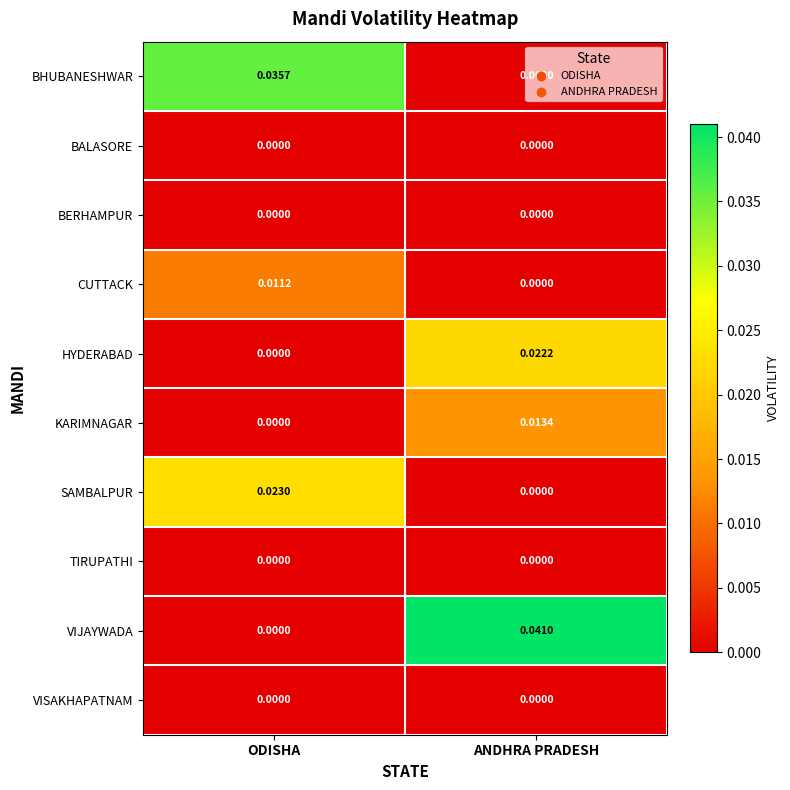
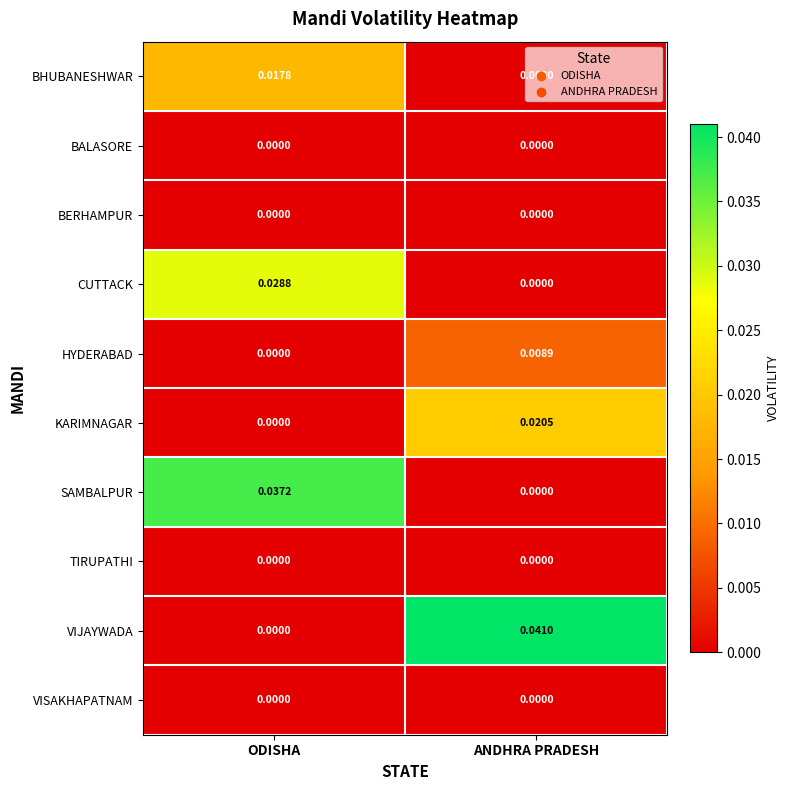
BHUBANESHWAR, ODISHA: 0.0357 -> 0.0178
CUTTACK, ODISHA: 0.0112 -> 0.0288
HYDERABAD, ANDHRA PRADESH: 0.0222 -> 0.0089
KARIMNAGAR, ANDHRA PRADESH: 0.0134 -> 0.0205
SAMBALPUR, ODISHA: 0.0230 -> 0.0372
